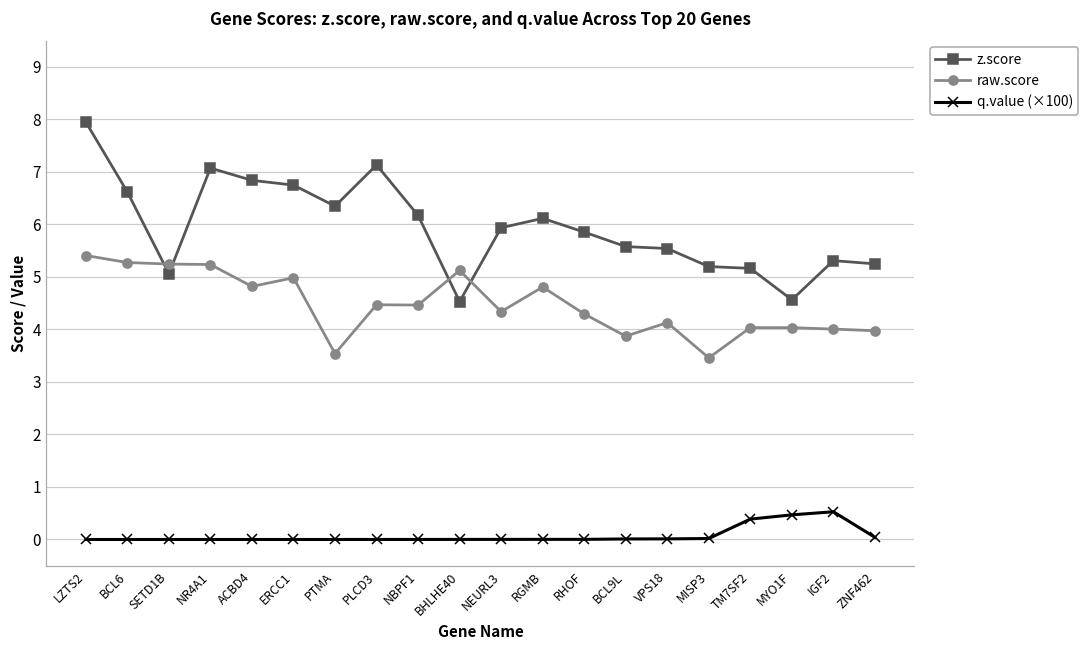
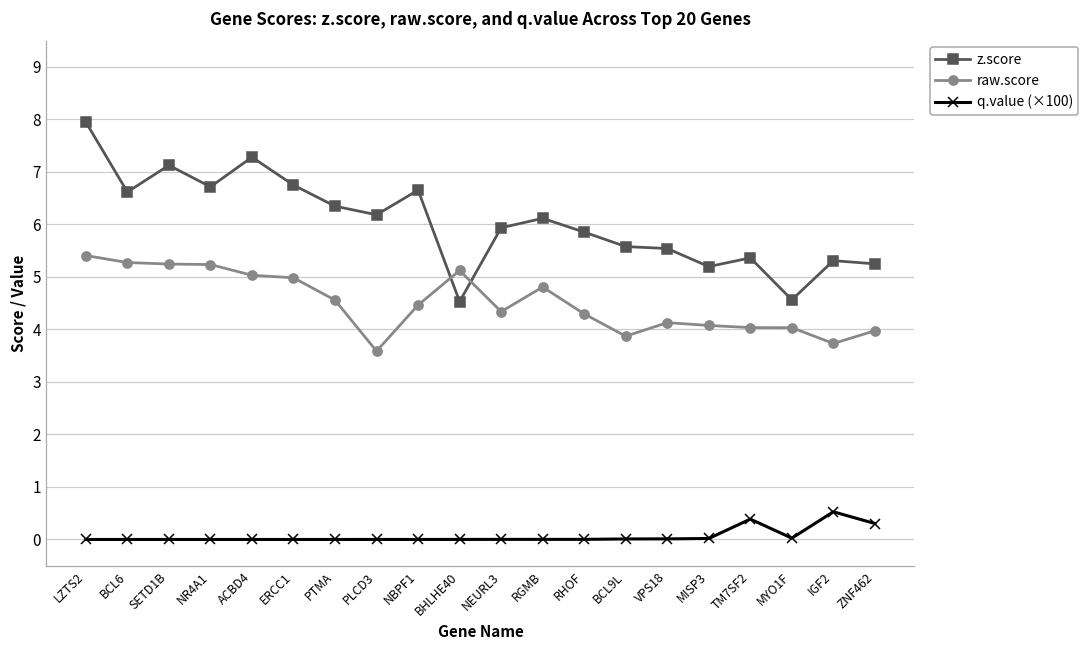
z.score, SETD1B: 5.1 -> 7.1
z.score, NR4A1: 7.1 -> 6.7
z.score, ACBD4: 6.8 -> 7.3
raw.score, ACBD4: 4.8 -> 5.0
raw.score, PTMA: 3.5 -> 4.6
z.score, PLCD3: 7.1 -> 6.2
raw.score, PLCD3: 4.5 -> 3.6
z.score, NBPF1: 6.2 -> 6.7
raw.score, MISP3: 3.5 -> 4.1
z.score, TM7SF2: 5.2 -> 5.4
q.value (×100), MYO1F: 0.5 -> 0.0
raw.score, IGF2: 4.0 -> 3.7
q.value (×100), ZNF462: 0.0 -> 0.3
